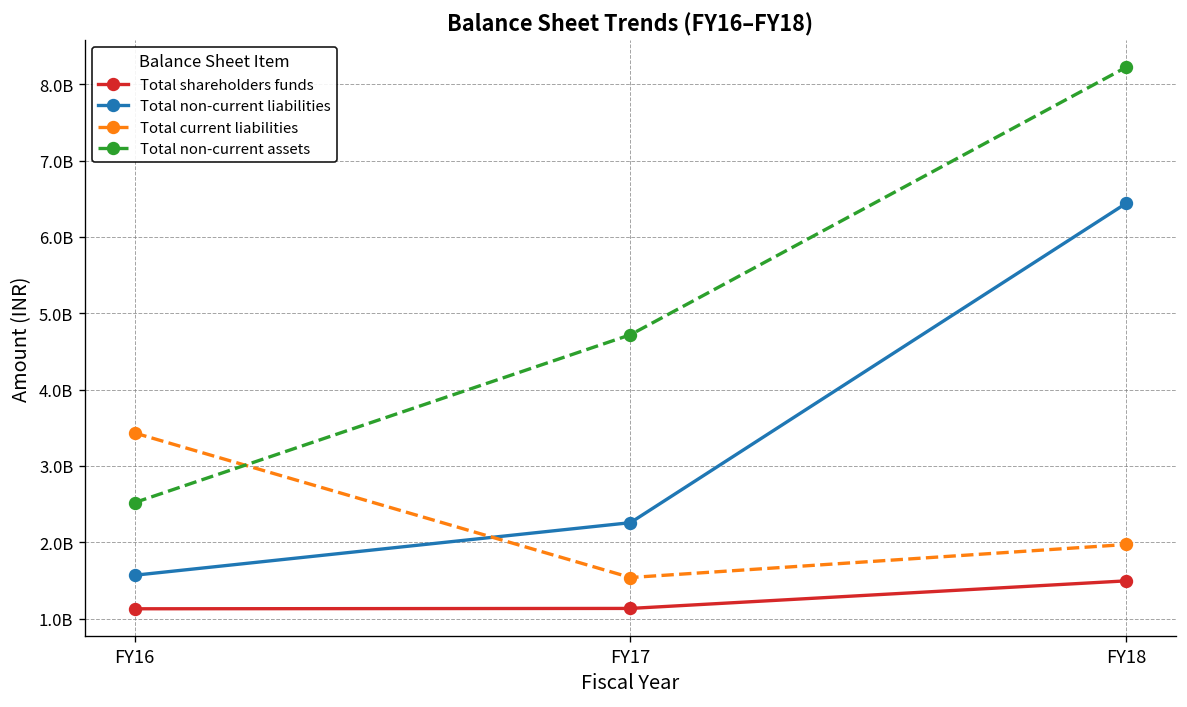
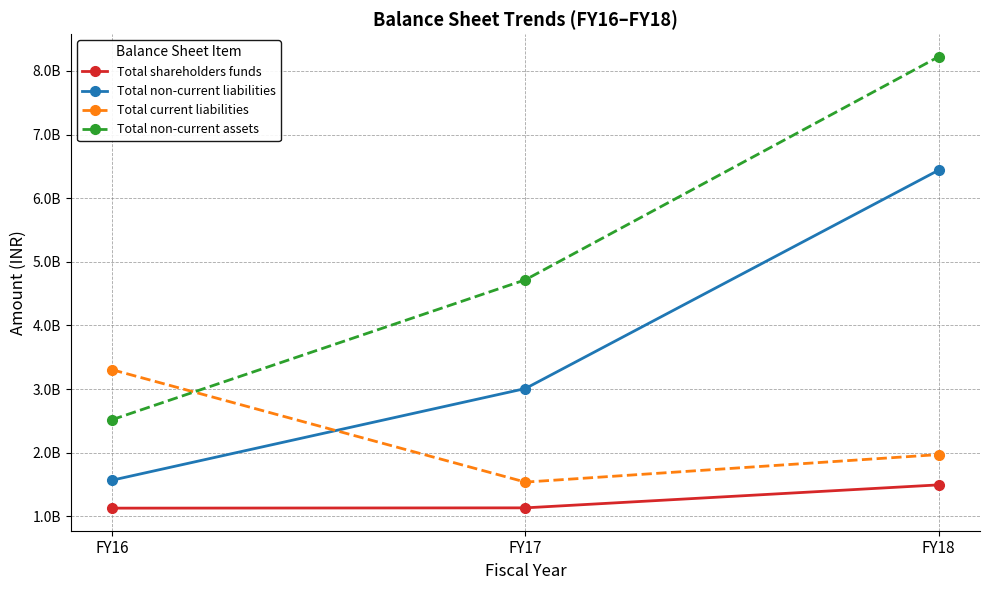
Total current liabilities, FY16: 3400000000 -> 3300000000
Total non-current liabilities, FY17: 2300000000 -> 3000000000
